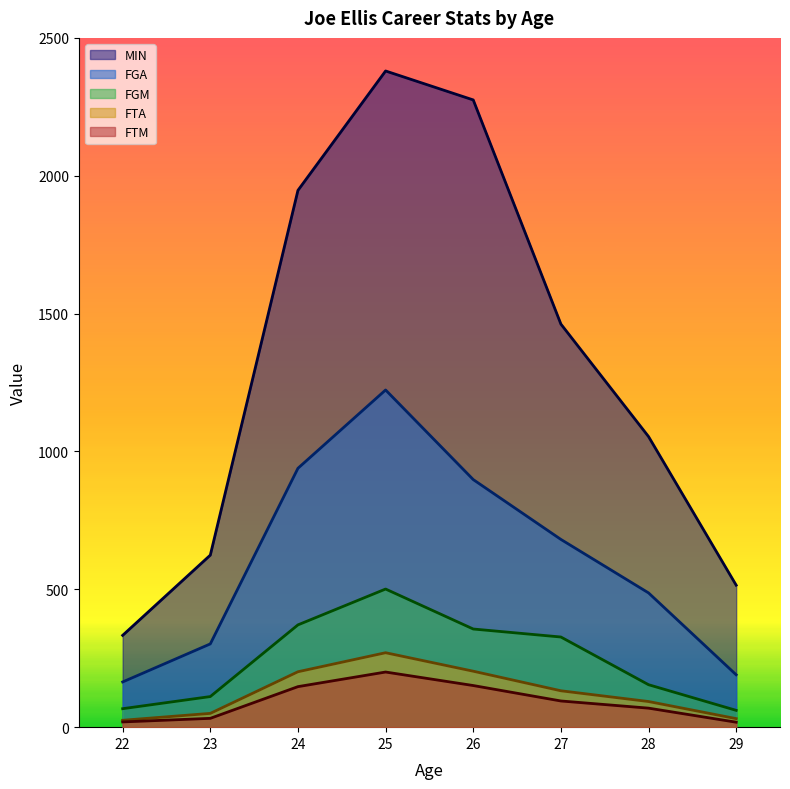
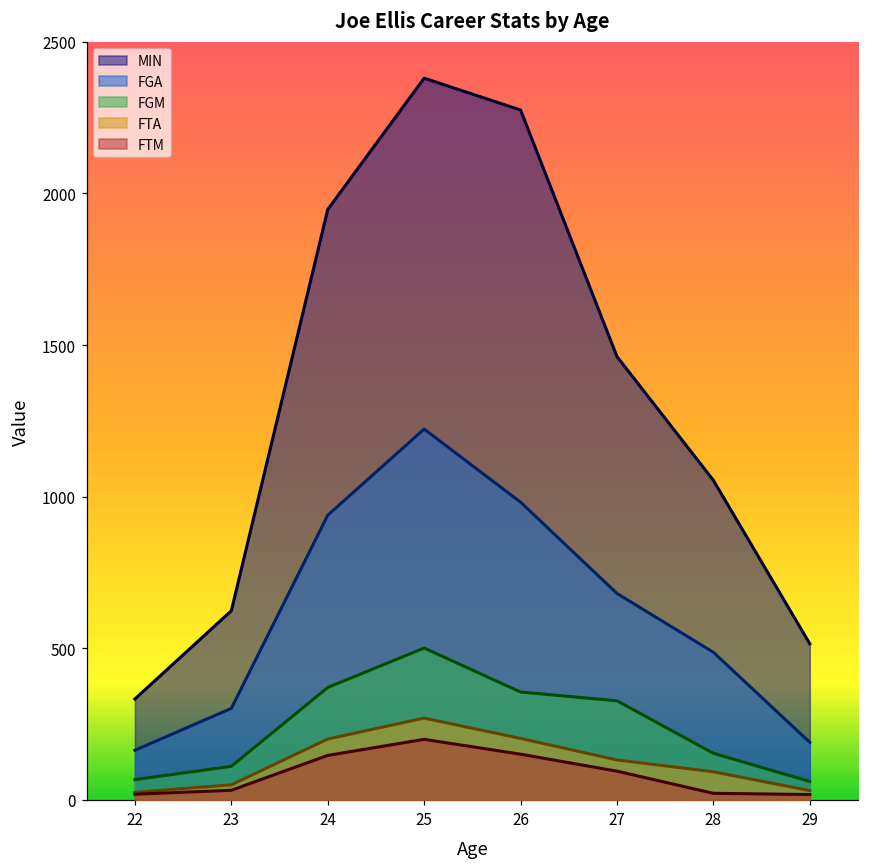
FGA, 26: 900 -> 980
FTM, 28: 70 -> 20
